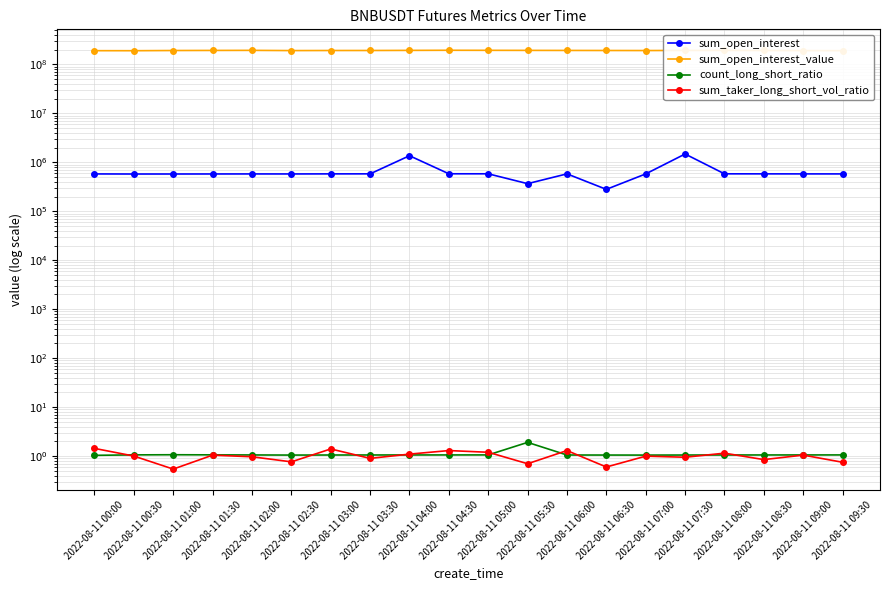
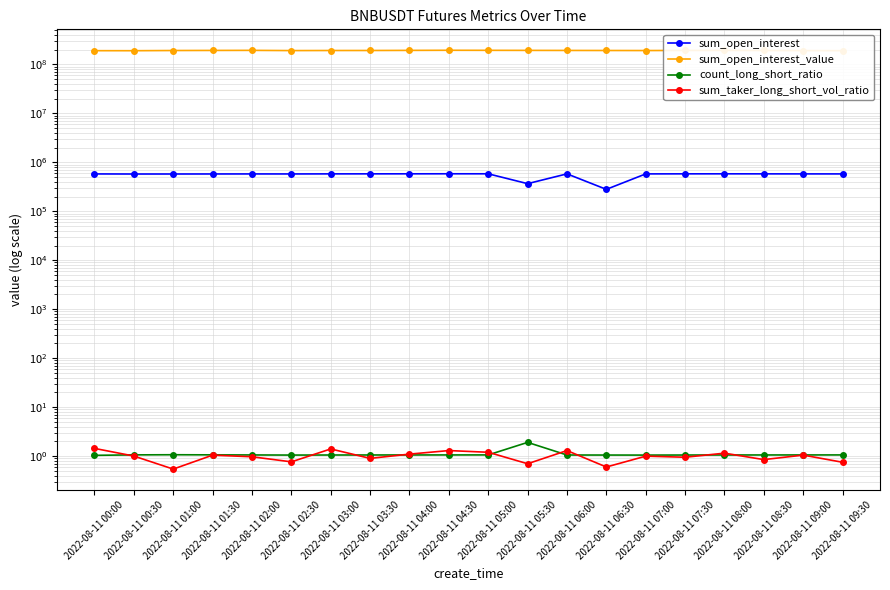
sum_open_interest, 2022-08-11 04:00: 1400000 -> 600000
sum_open_interest, 2022-08-11 07:30: 1500000 -> 600000
